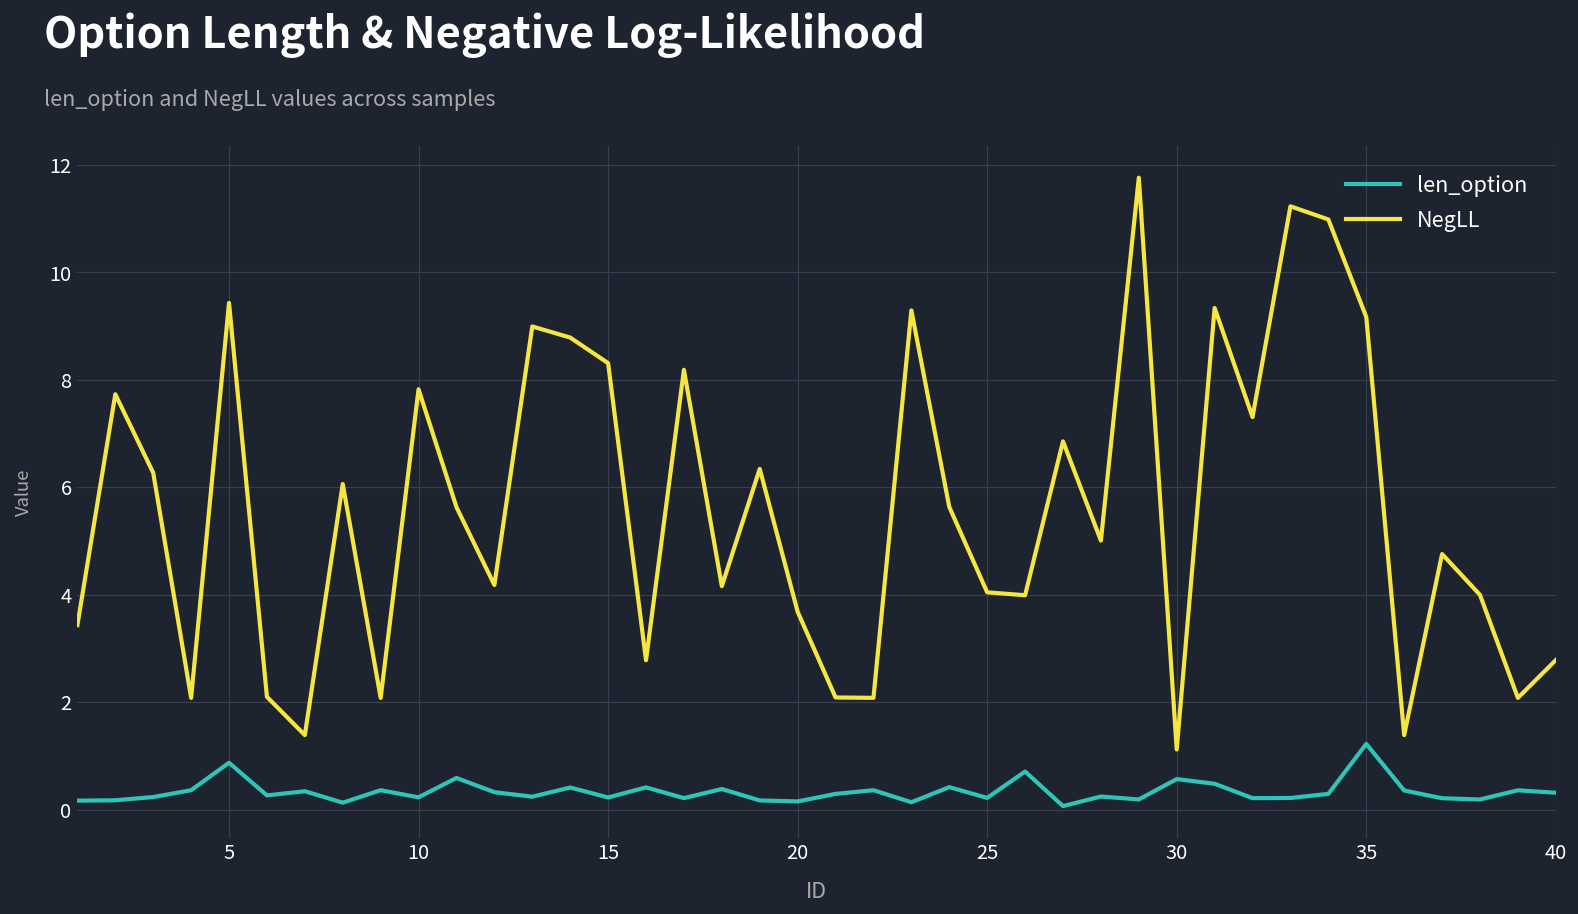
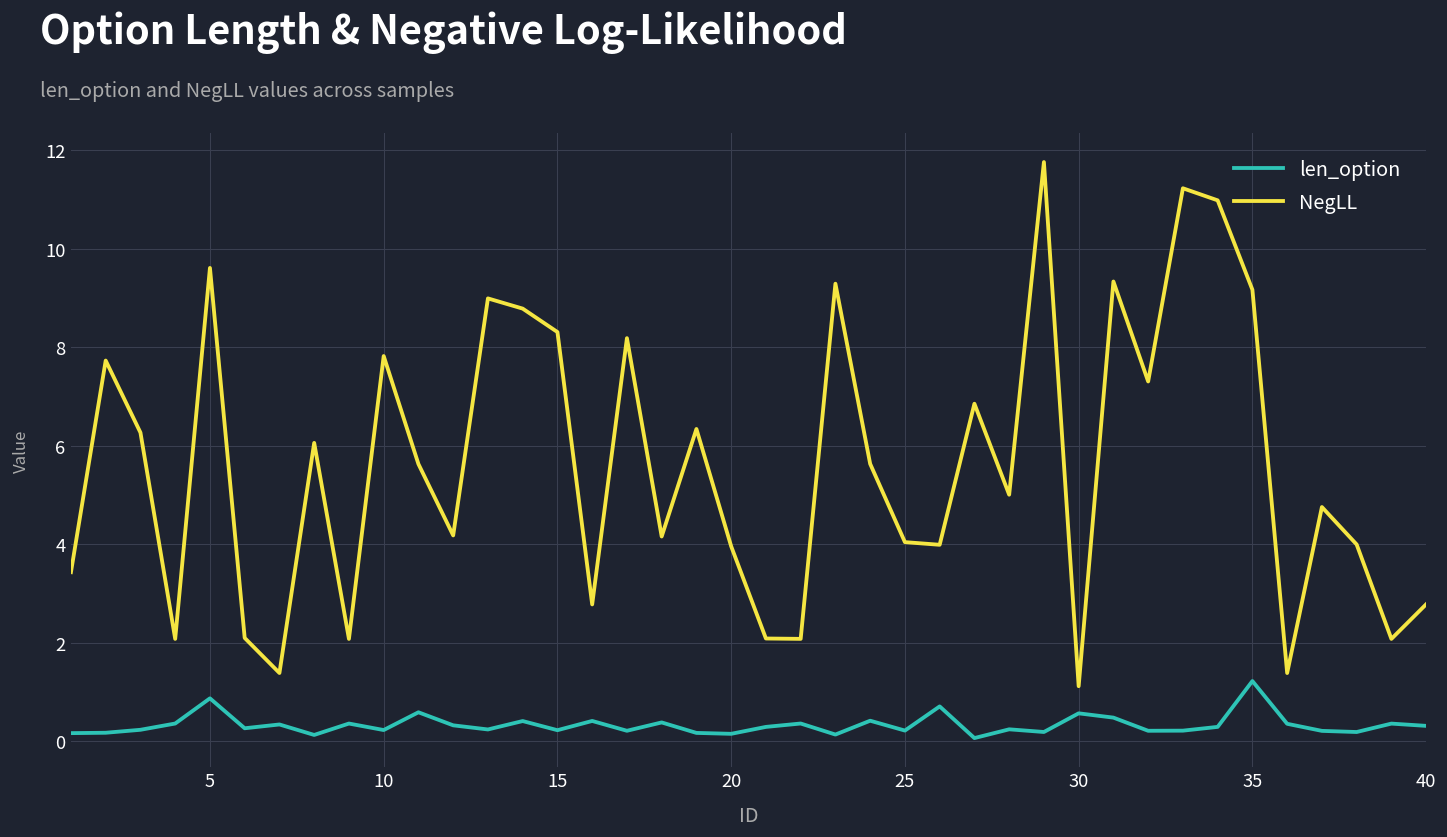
NegLL, 5: 9.4 -> 9.6
NegLL, 20: 3.7 -> 4.0
